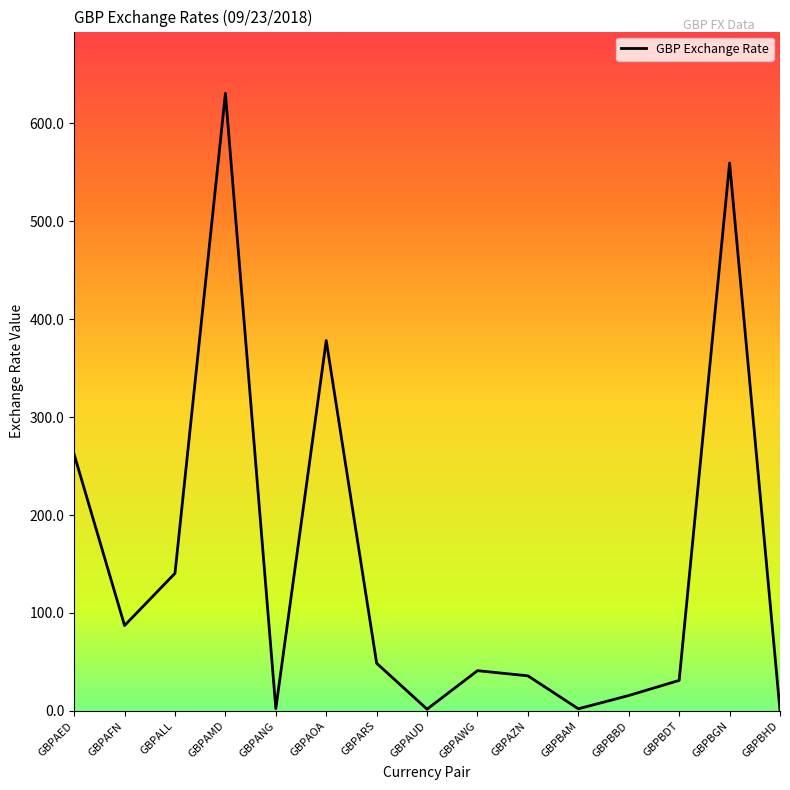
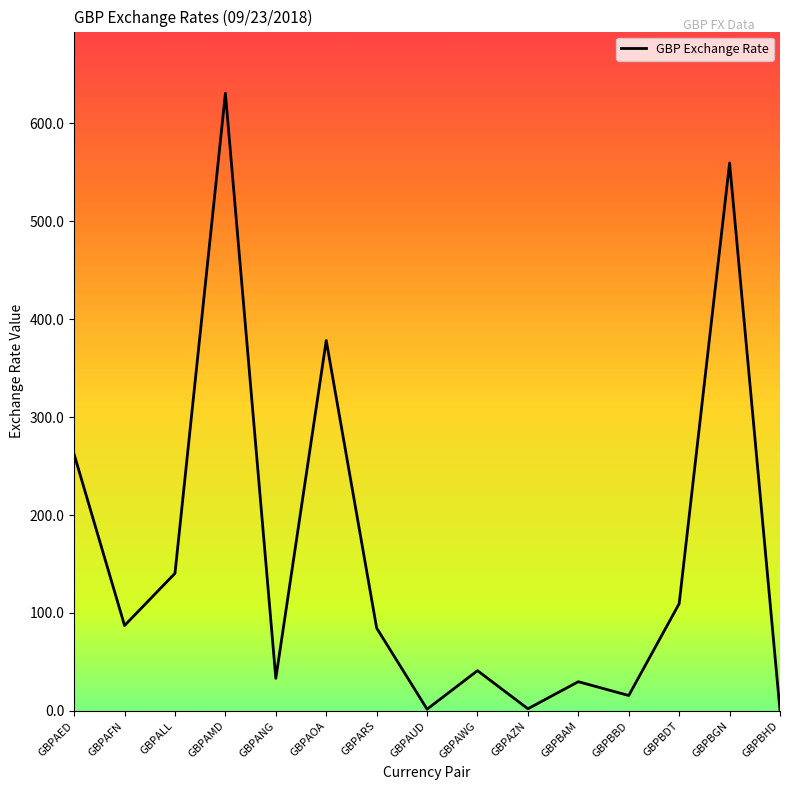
GBPANG: 0 -> 30
GBPARS: 50 -> 80
GBPAZN: 40 -> 0
GBPBAM: 0 -> 30
GBPBDT: 30 -> 110
